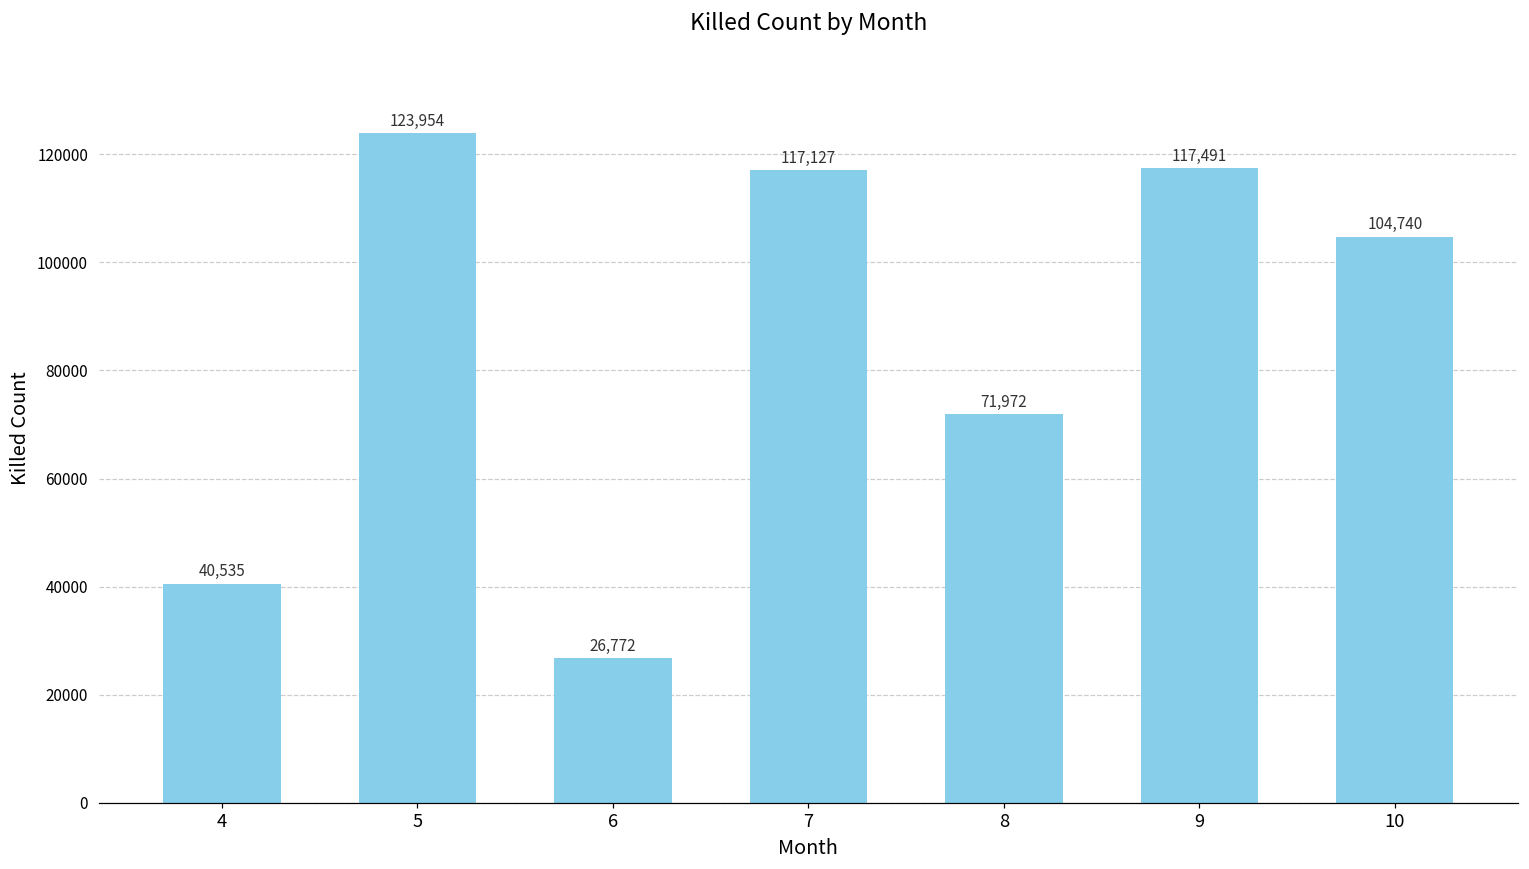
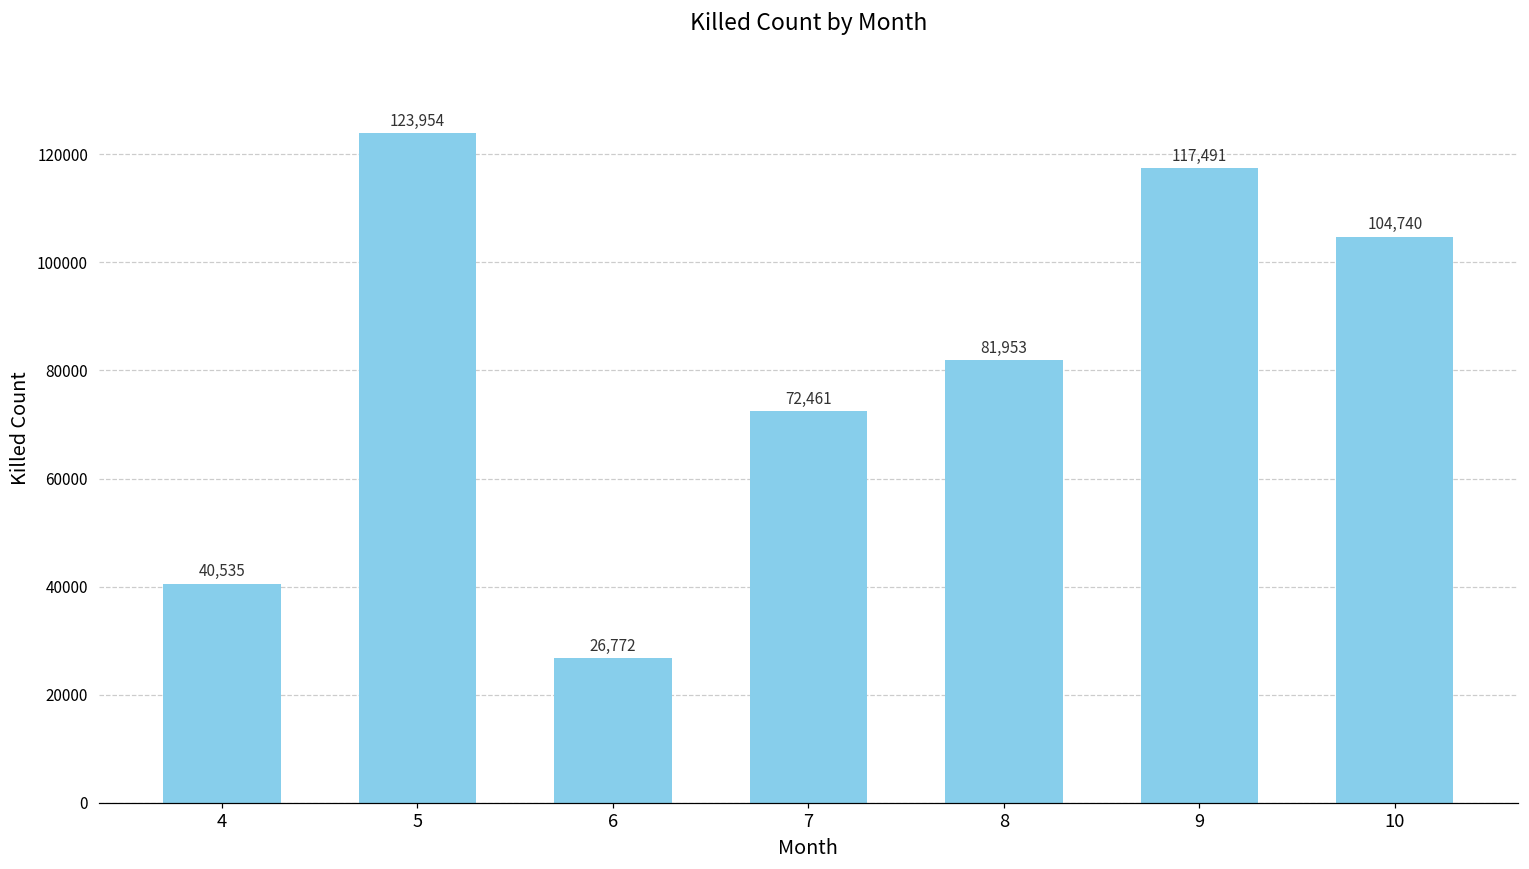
7: 117,127 -> 72,461
8: 71,972 -> 81,953
